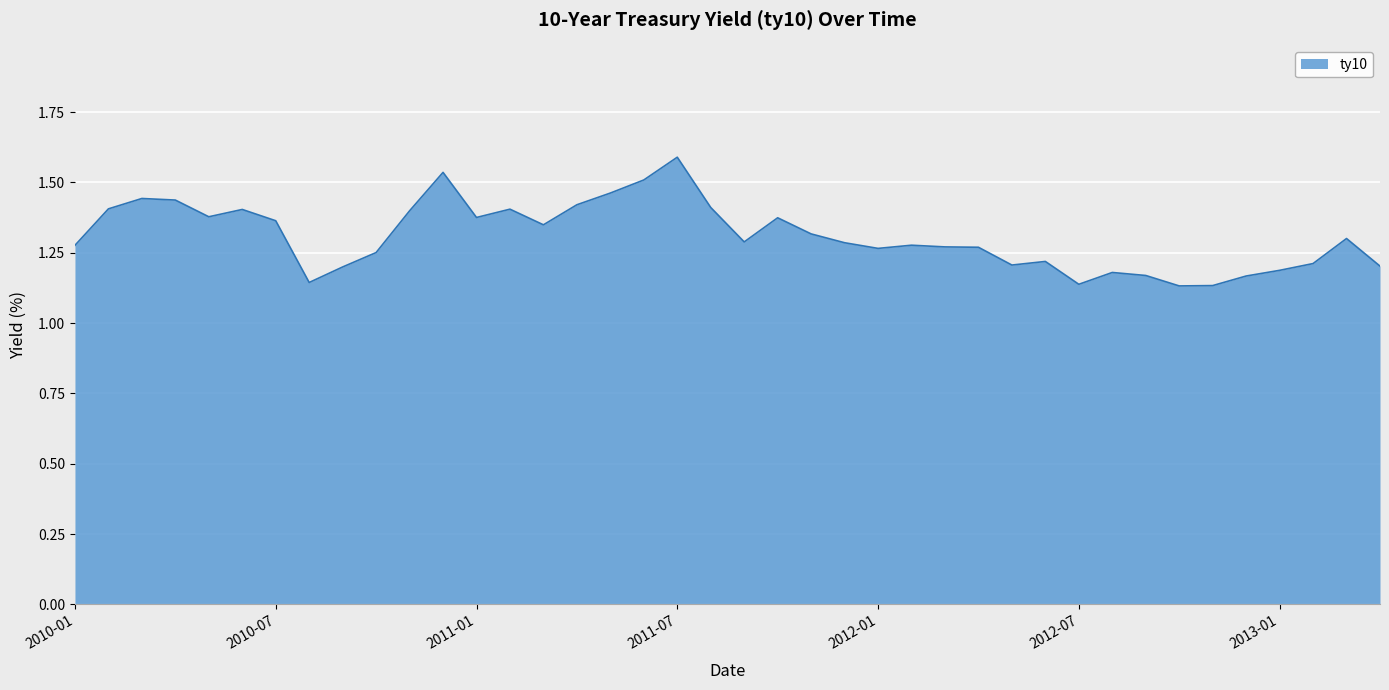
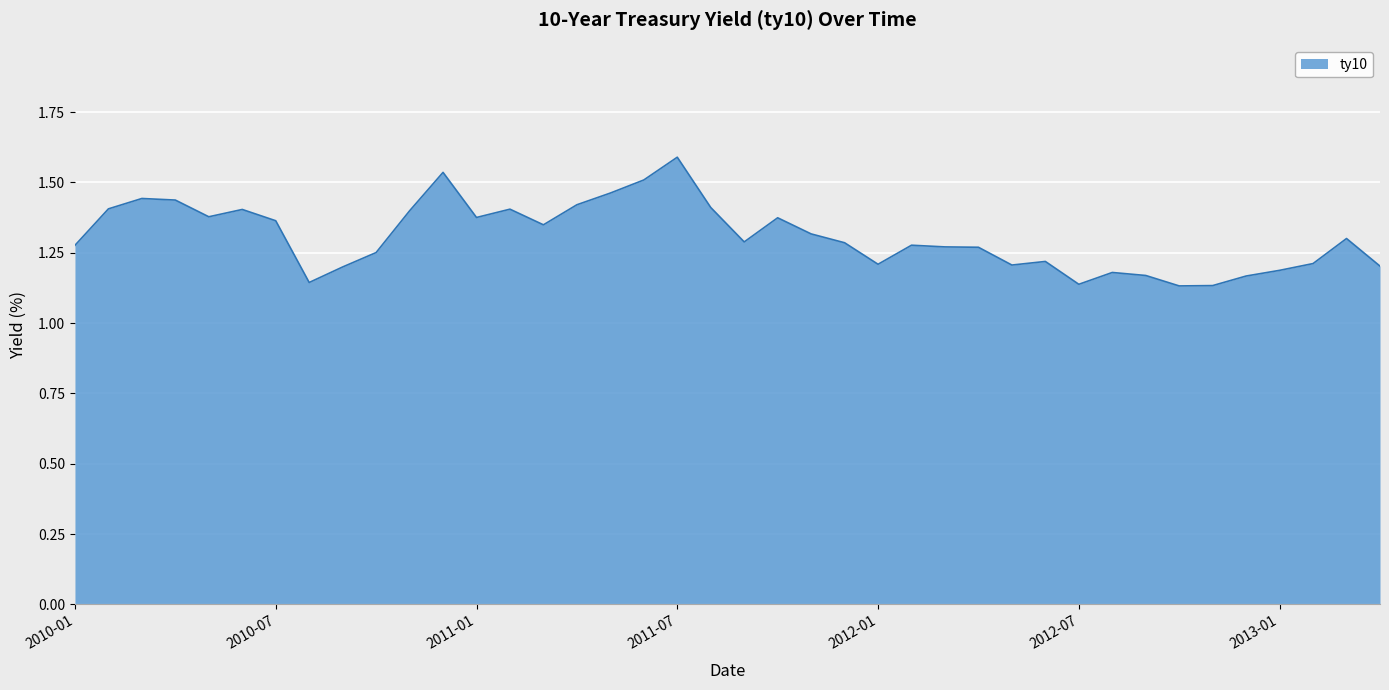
2012-01: 1.27 -> 1.21
